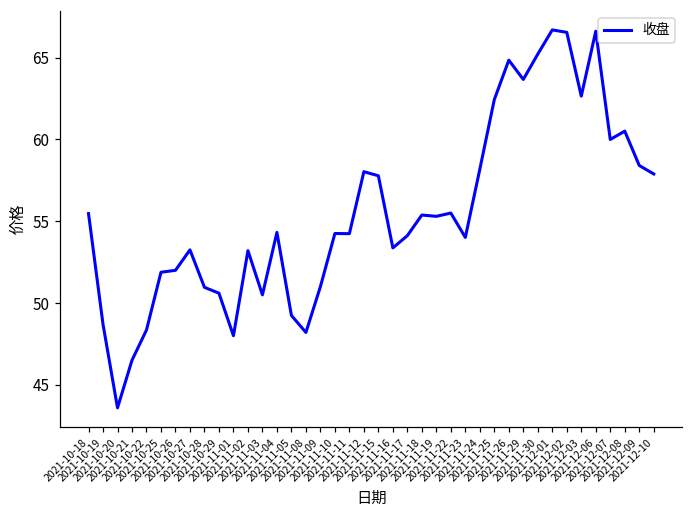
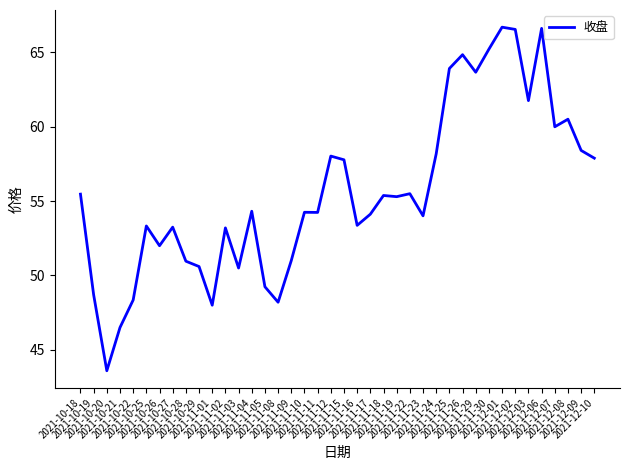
2021-10-25: 51.9 -> 53.3
2021-11-25: 62.4 -> 63.9
2021-12-03: 62.7 -> 61.8
